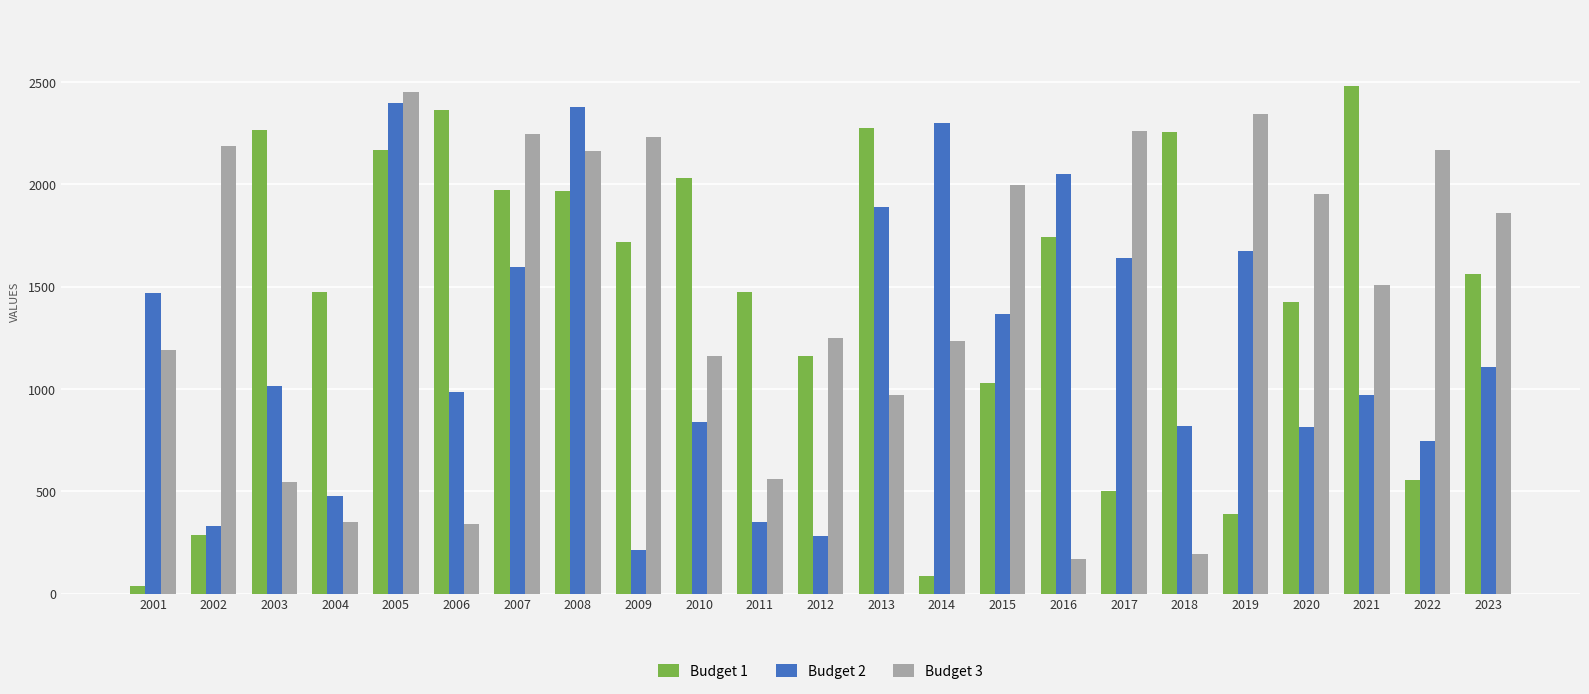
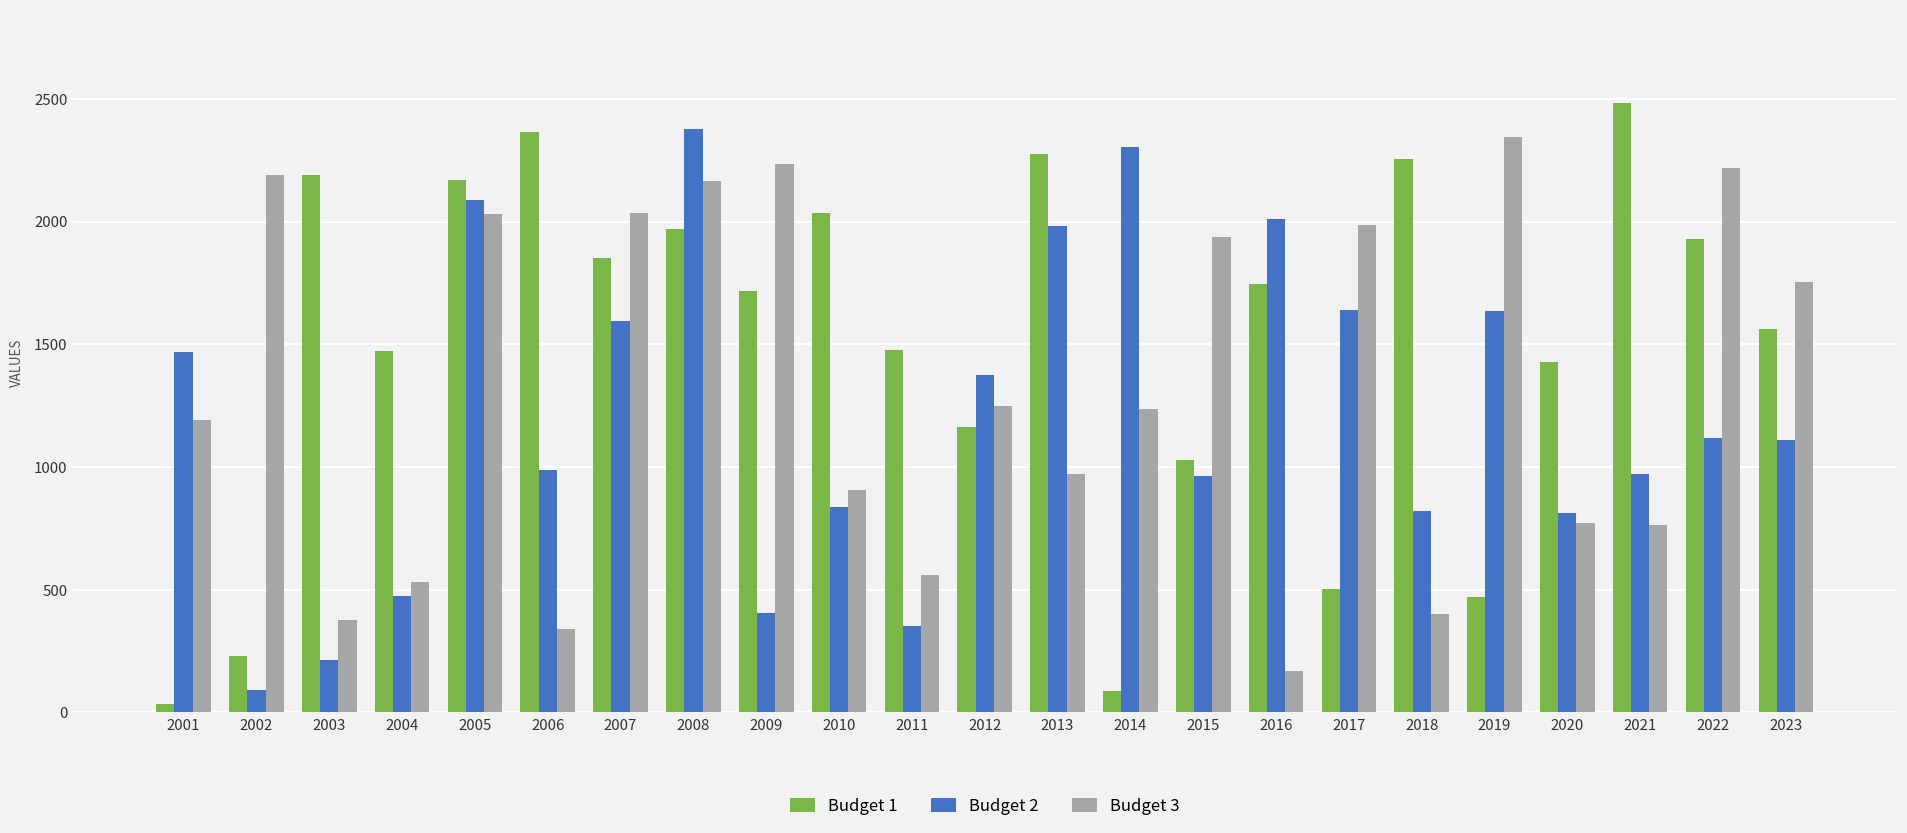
Budget 1, 2002: 280 -> 230
Budget 2, 2002: 330 -> 90
Budget 1, 2003: 2270 -> 2190
Budget 2, 2003: 1010 -> 210
Budget 3, 2003: 550 -> 380
Budget 3, 2004: 350 -> 530
Budget 2, 2005: 2400 -> 2090
Budget 3, 2005: 2450 -> 2030
Budget 1, 2007: 1970 -> 1850
Budget 3, 2007: 2250 -> 2040
Budget 2, 2009: 220 -> 400
Budget 3, 2010: 1160 -> 910
Budget 2, 2012: 280 -> 1370
Budget 2, 2013: 1890 -> 1980
Budget 2, 2015: 1370 -> 970
Budget 3, 2015: 2000 -> 1940
Budget 2, 2016: 2050 -> 2010
Budget 3, 2017: 2260 -> 1990
Budget 3, 2018: 190 -> 400
Budget 1, 2019: 390 -> 470
Budget 2, 2019: 1680 -> 1630
Budget 3, 2020: 1950 -> 770
Budget 3, 2021: 1510 -> 760
Budget 1, 2022: 560 -> 1930
Budget 2, 2022: 740 -> 1120
Budget 3, 2022: 2170 -> 2220
Budget 3, 2023: 1860 -> 1760
